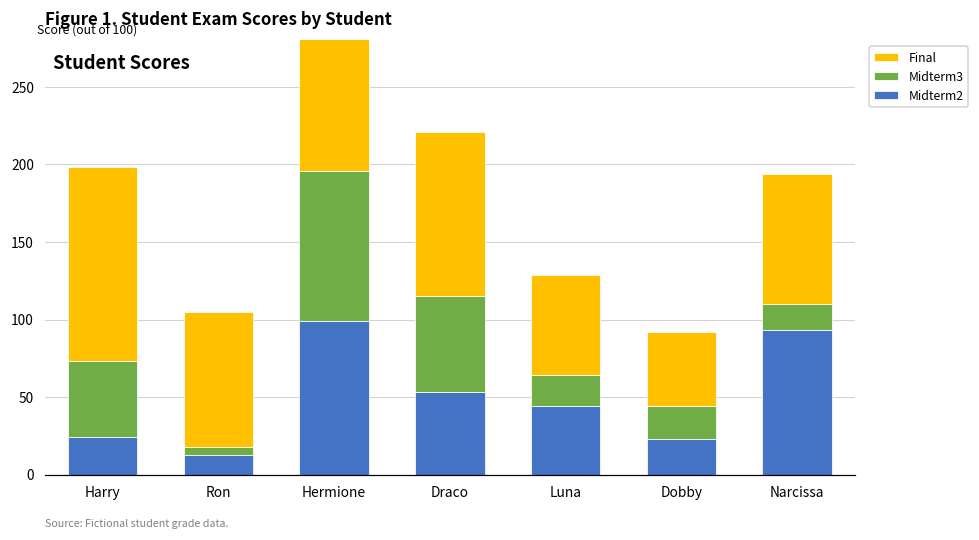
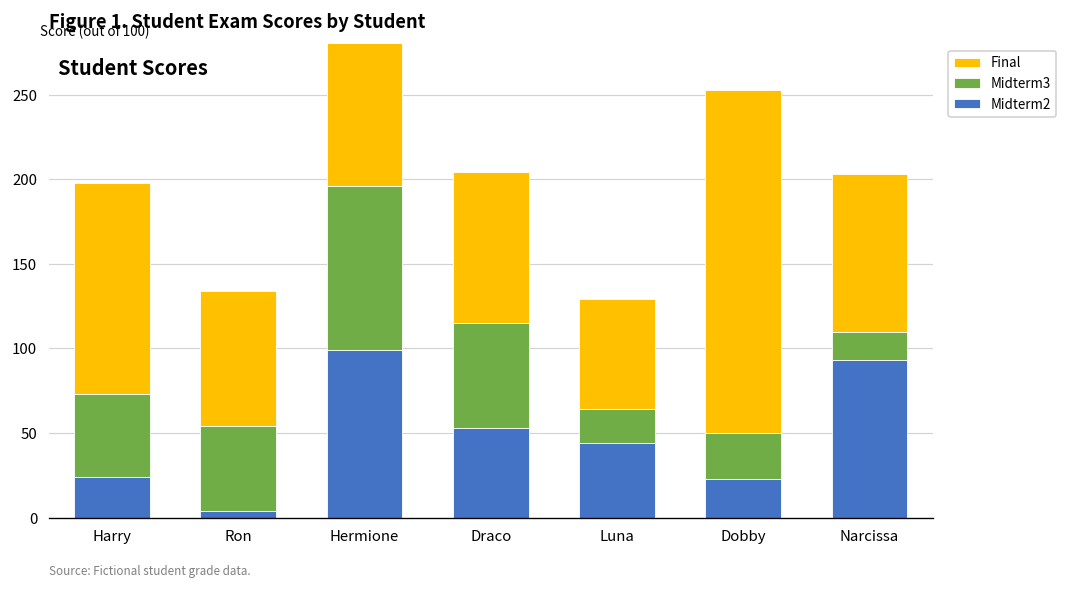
Midterm2, Ron: 13 -> 4
Midterm3, Ron: 5 -> 50
Final, Ron: 87 -> 80
Final, Draco: 106 -> 89
Midterm3, Dobby: 21 -> 27
Final, Dobby: 48 -> 203
Final, Narcissa: 84 -> 93
